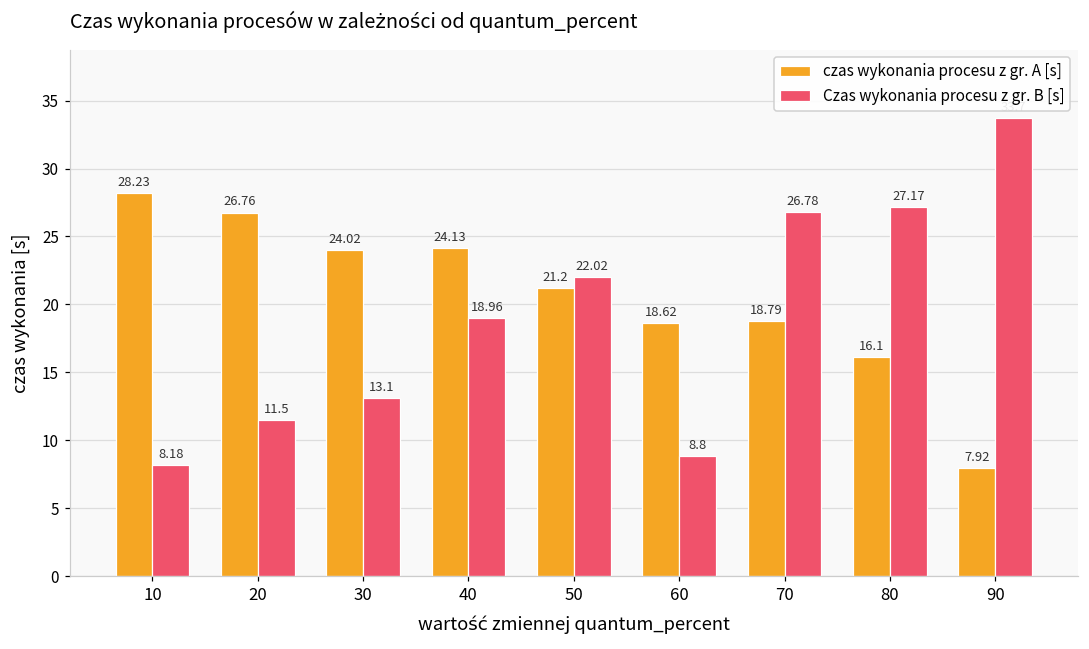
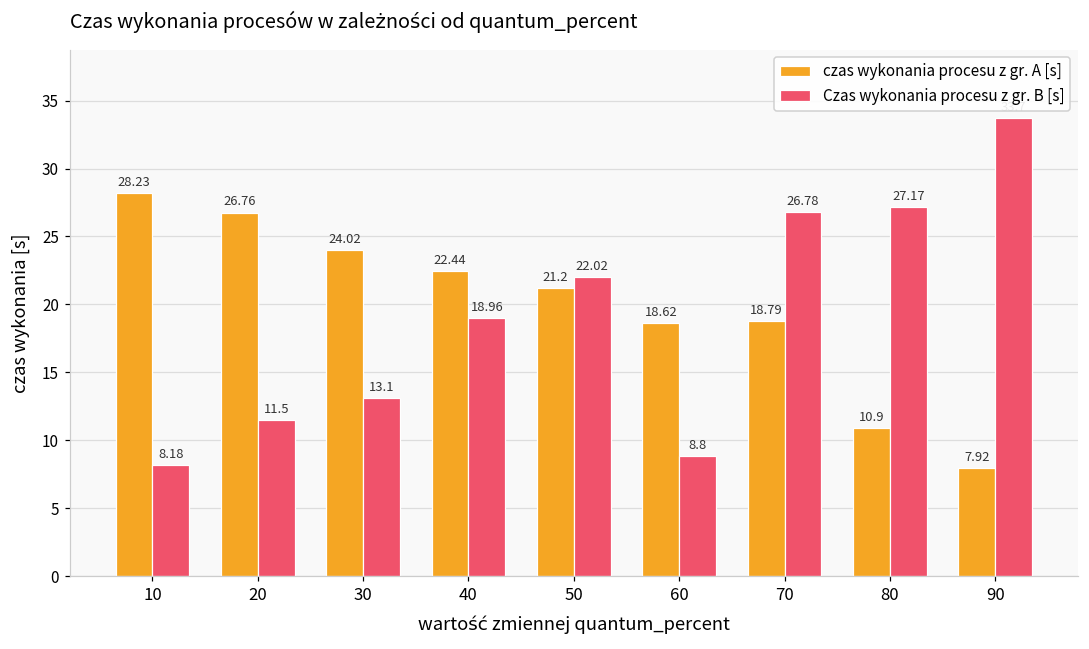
czas wykonania procesu z gr. A [s], 40: 24.13 -> 22.44
czas wykonania procesu z gr. A [s], 80: 16.1 -> 10.9
